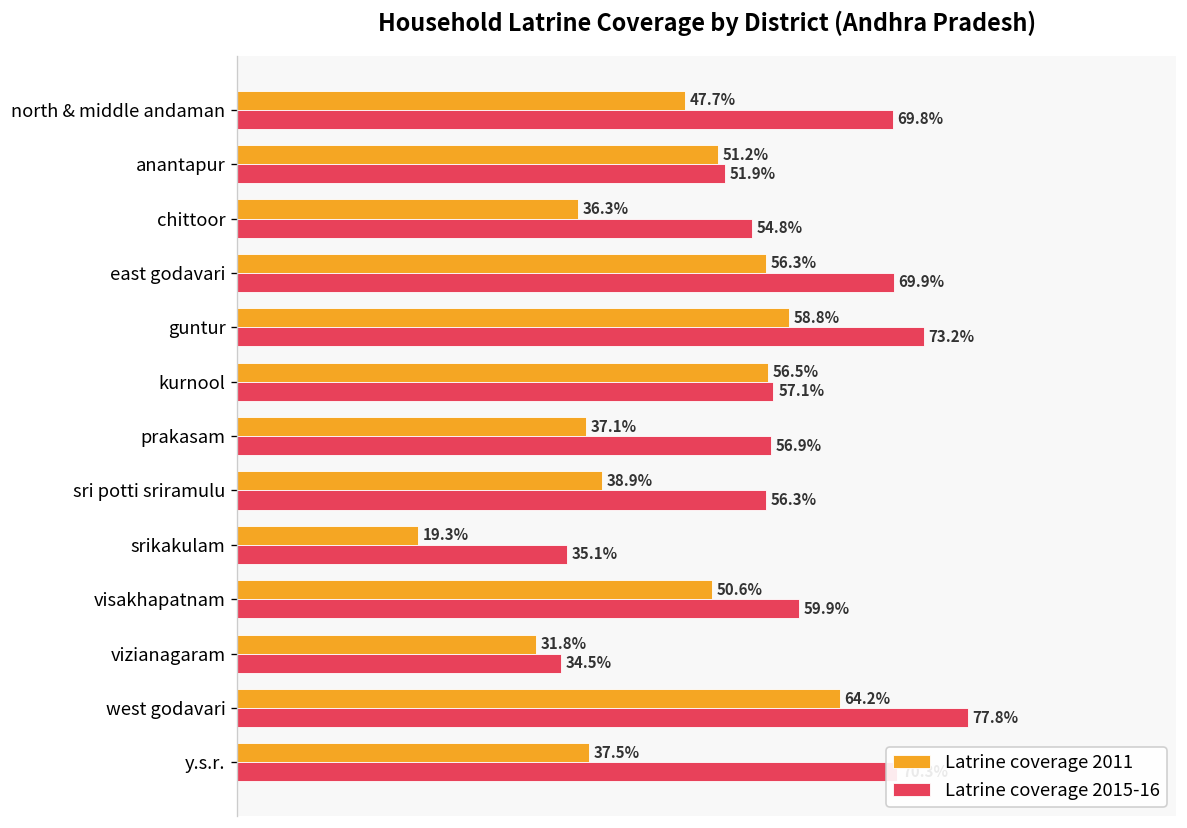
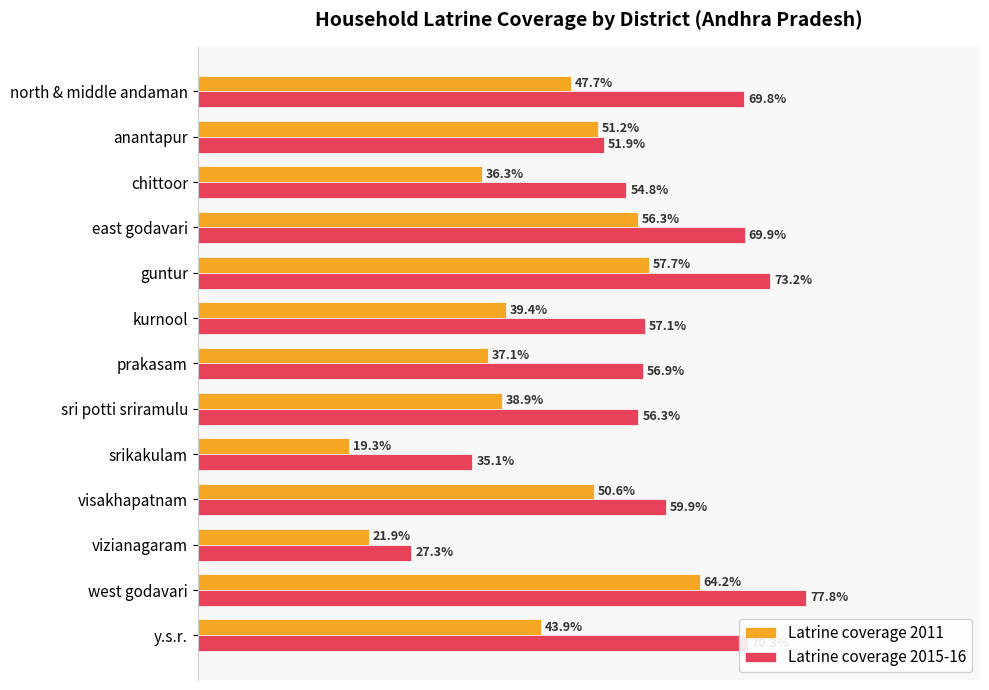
Latrine coverage 2011, guntur: 58.8% -> 57.7%
Latrine coverage 2011, kurnool: 56.5% -> 39.4%
Latrine coverage 2011, vizianagaram: 31.8% -> 21.9%
Latrine coverage 2015-16, vizianagaram: 34.5% -> 27.3%
Latrine coverage 2011, y.s.r.: 37.5% -> 43.9%
